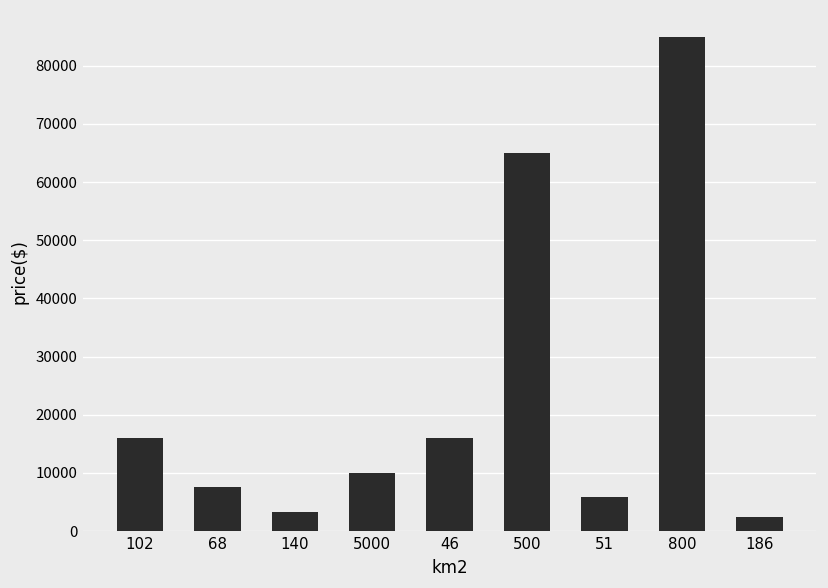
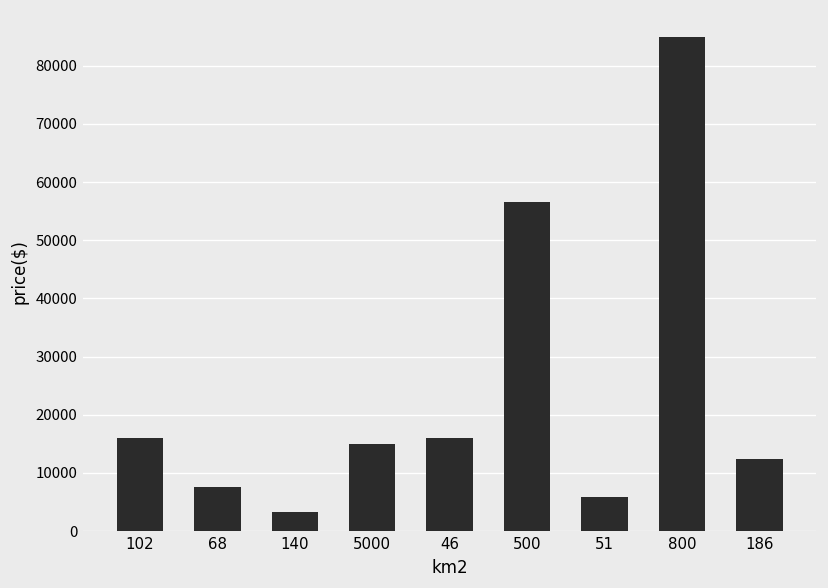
5000: 10000 -> 15000
500: 65000 -> 57000
186: 3000 -> 12000
